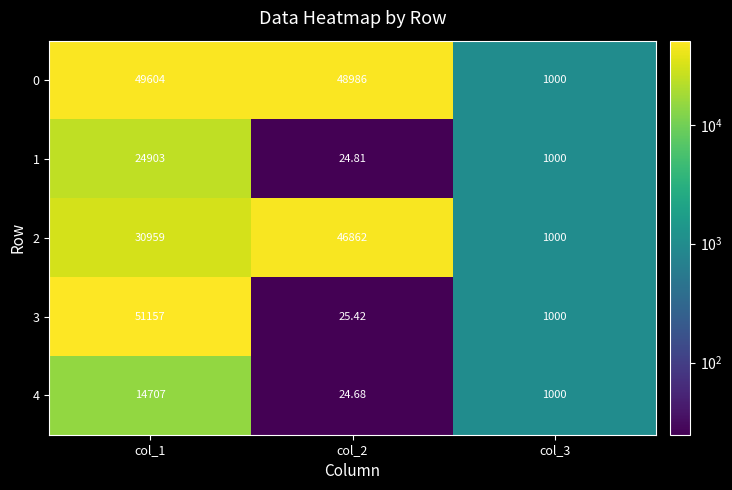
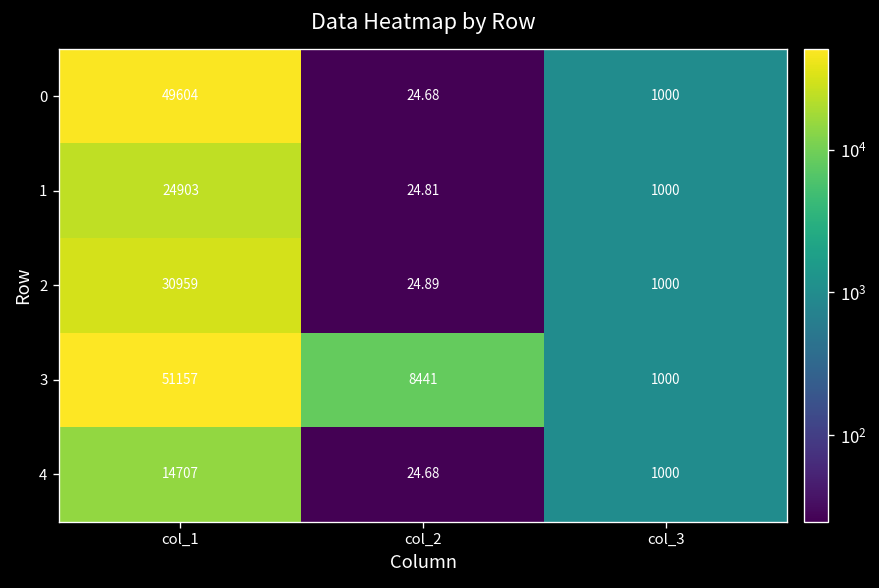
0, col_2: 48986 -> 24.68
2, col_2: 46862 -> 24.89
3, col_2: 25.42 -> 8441
